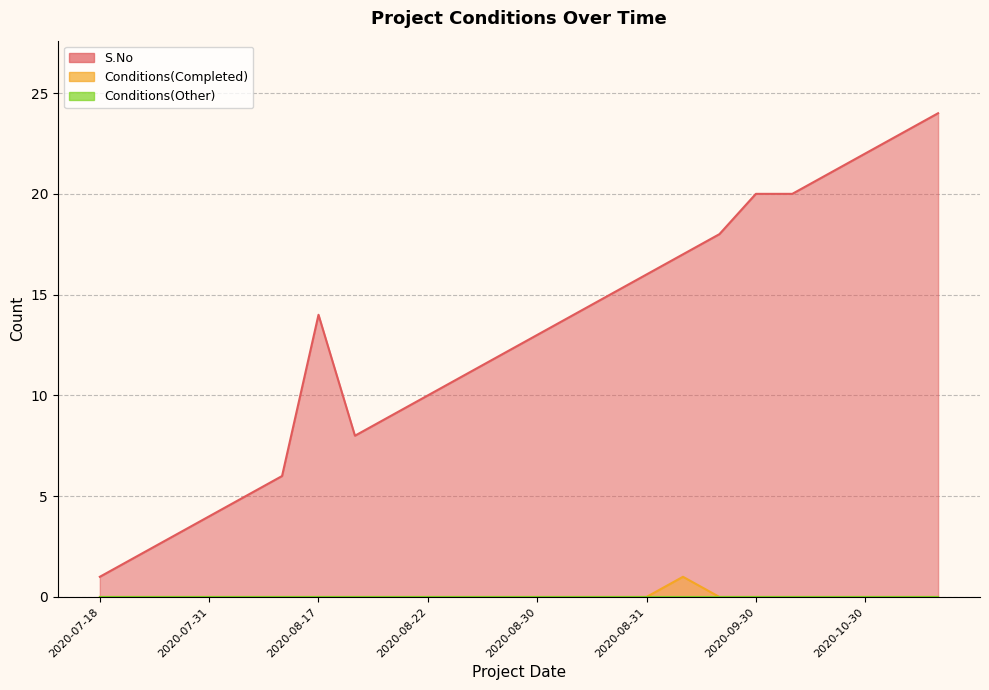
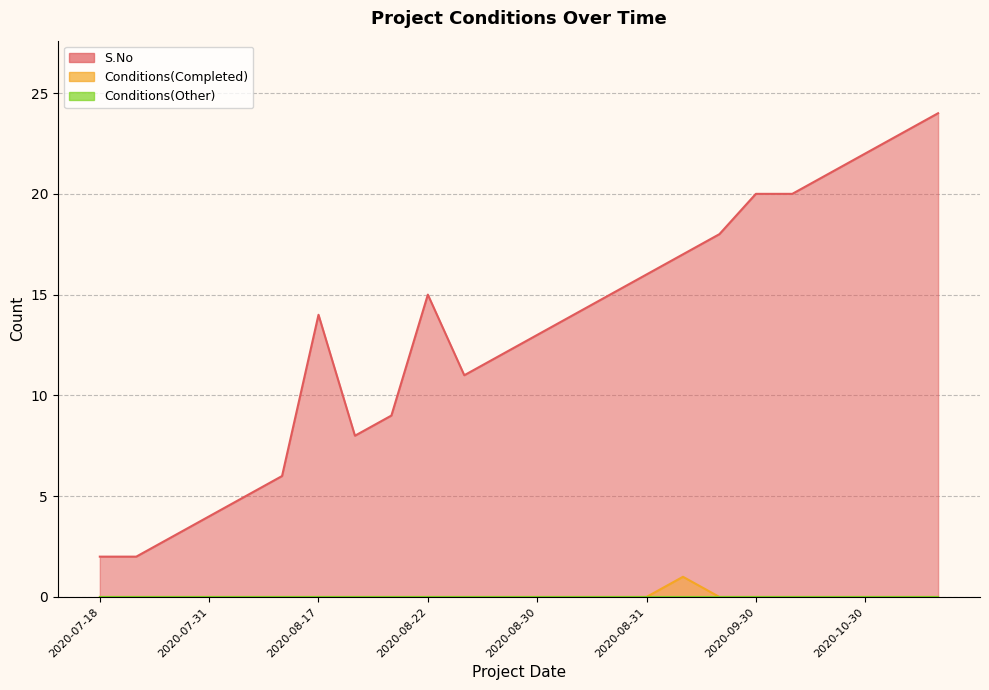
S.No, 2020-07-18: 1 -> 2
S.No, 2020-08-22: 10 -> 15
